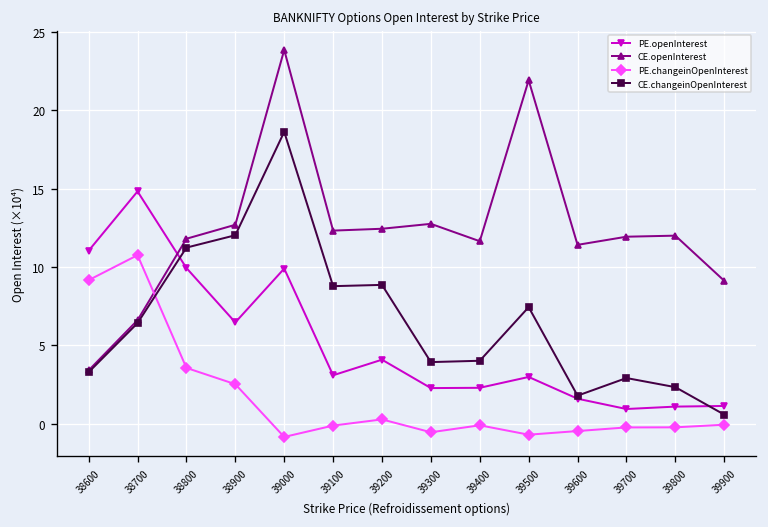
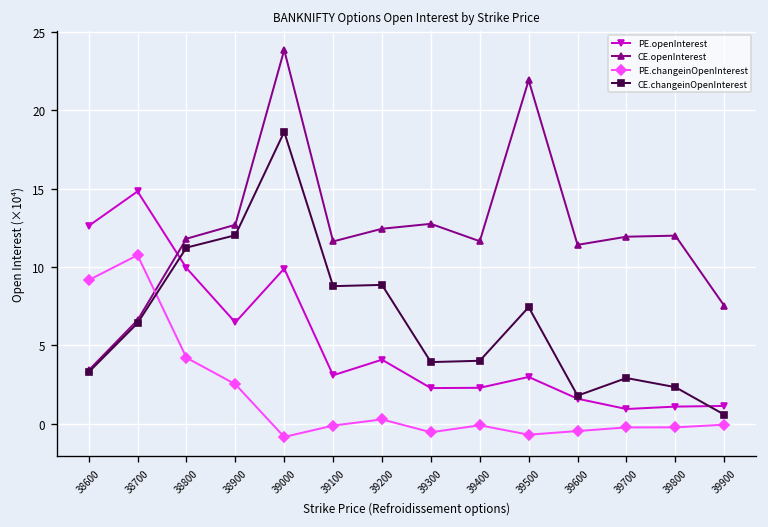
PE.openInterest, 38600: 11.0 -> 12.6
PE.changeinOpenInterest, 38800: 3.6 -> 4.2
CE.openInterest, 39100: 12.3 -> 11.6
CE.openInterest, 39900: 9.1 -> 7.5
